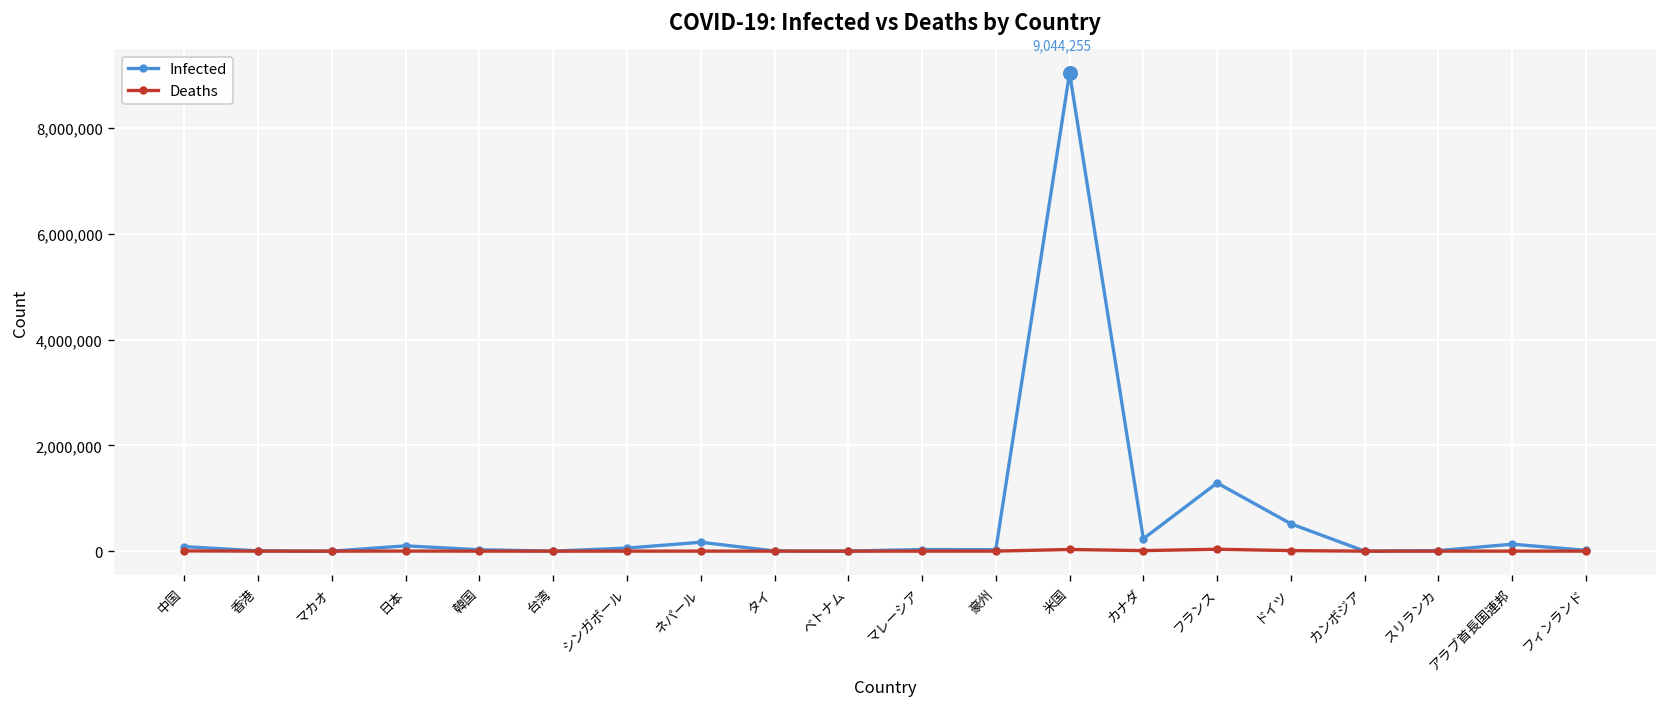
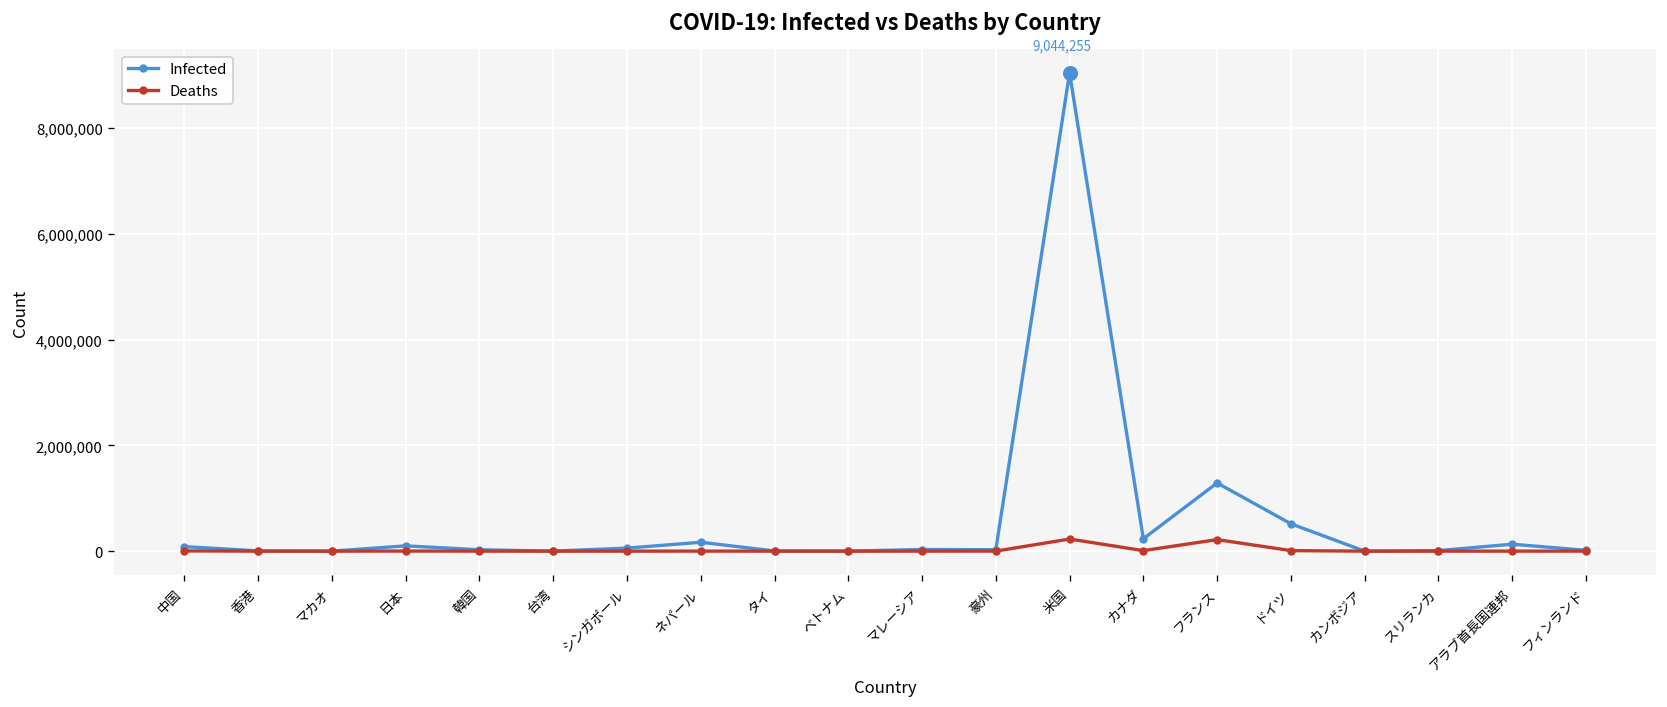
Deaths, 米国: 0 -> 200,000
Deaths, フランス: 0 -> 200,000
